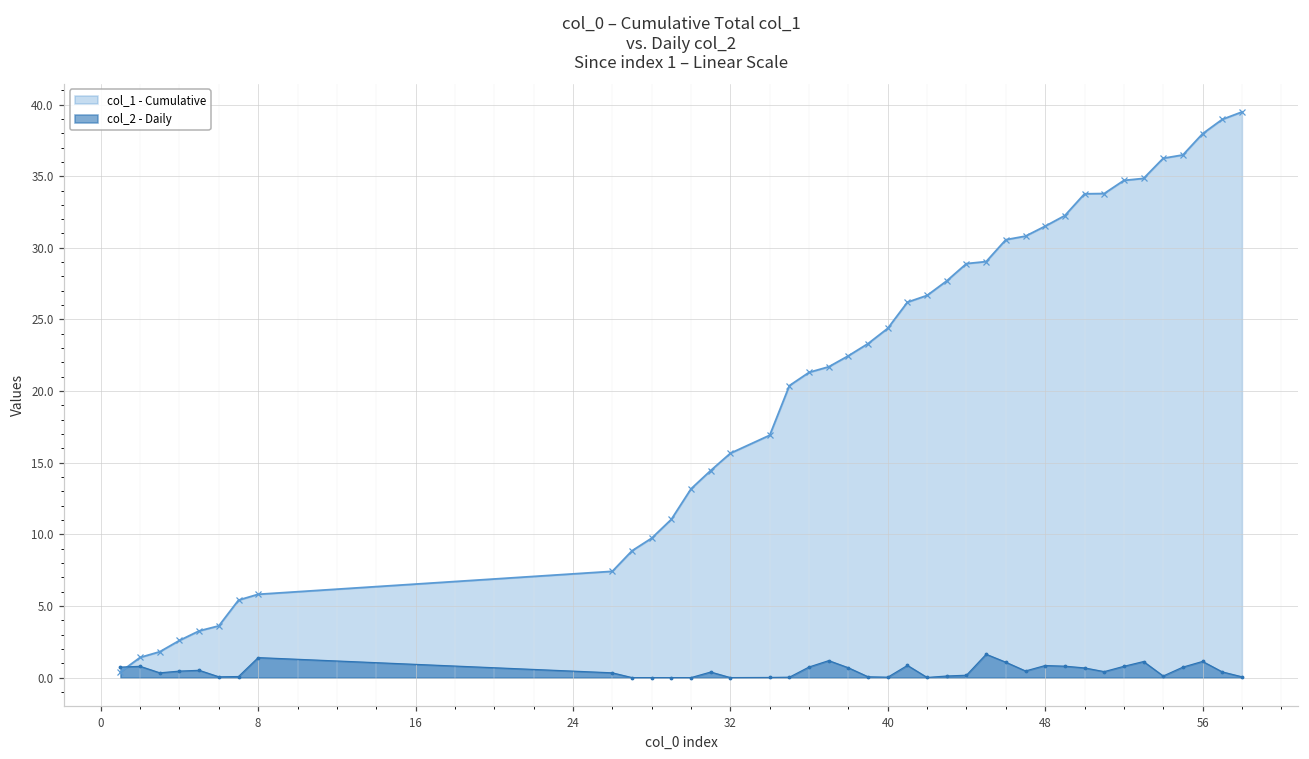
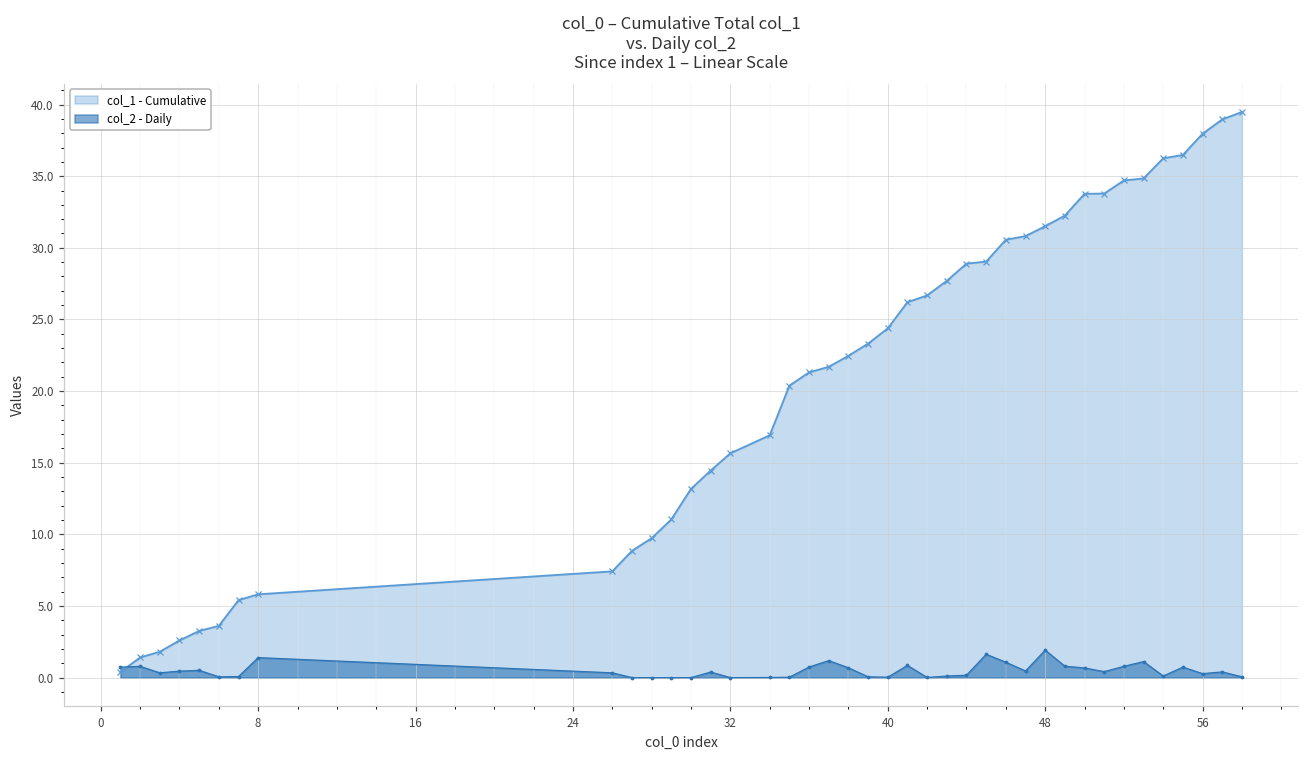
col_2 - Daily, 48: 0.8 -> 1.9
col_2 - Daily, 56: 1.1 -> 0.3
